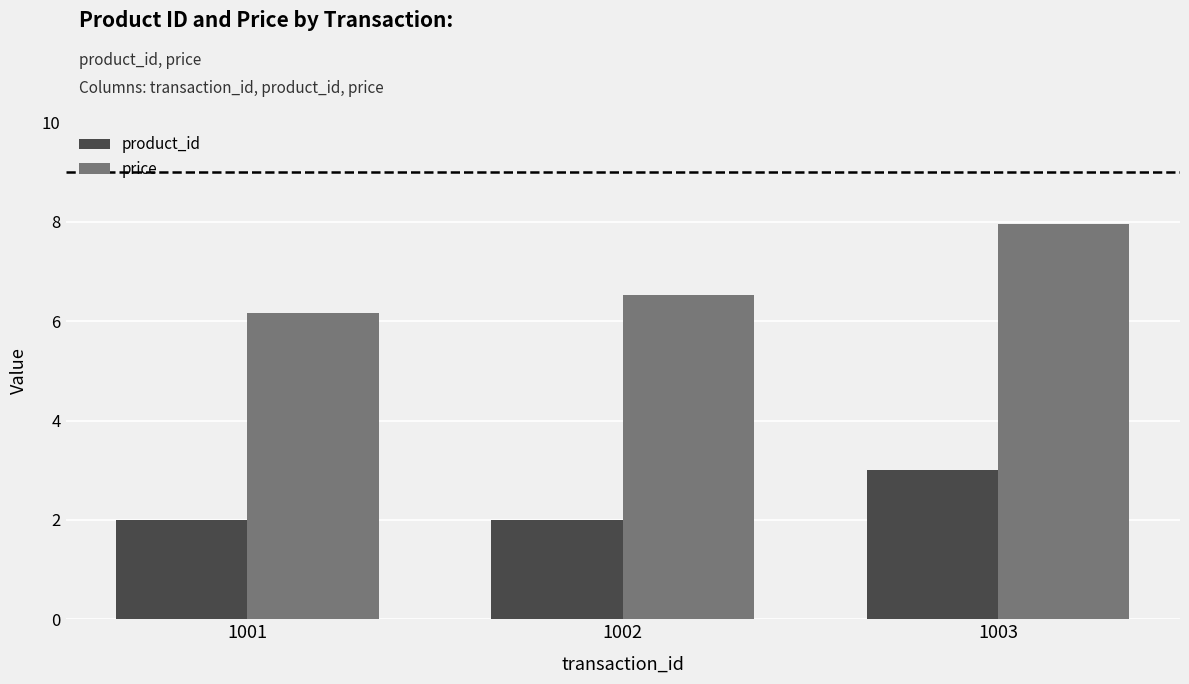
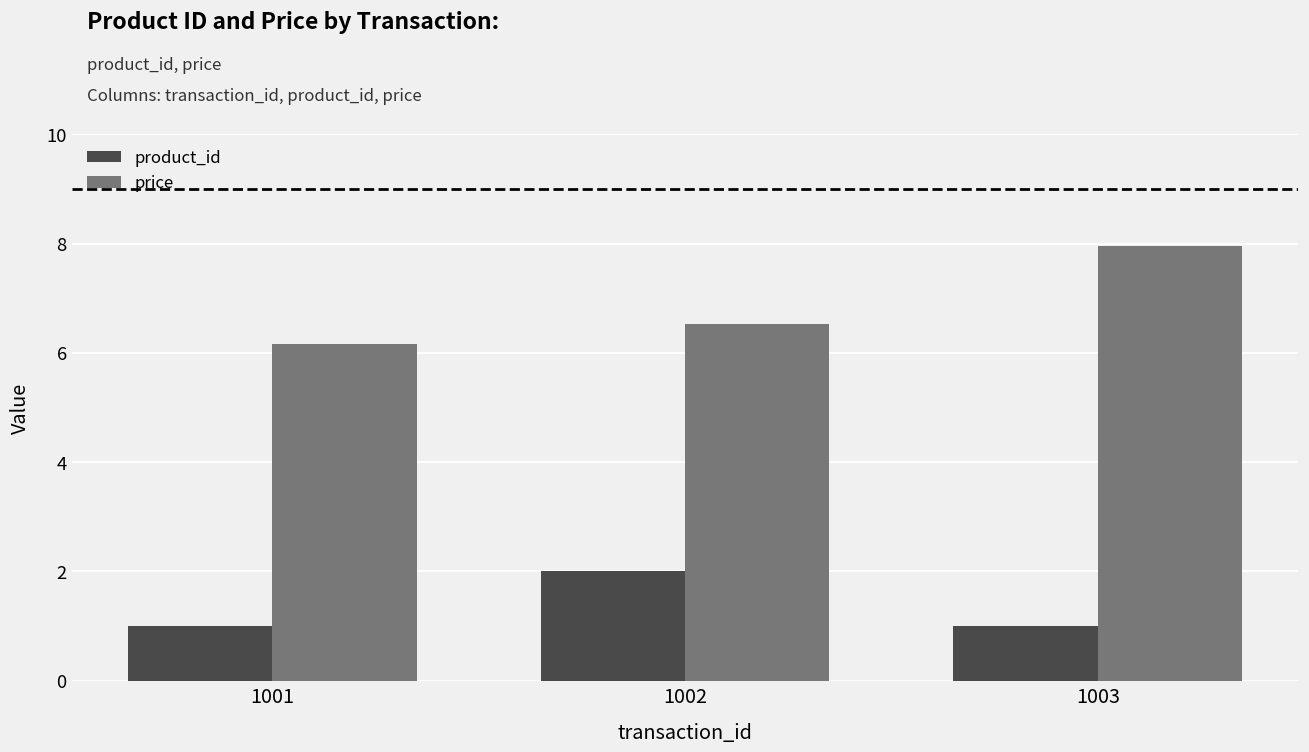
product_id, 1001: 2 -> 1
product_id, 1003: 3 -> 1
